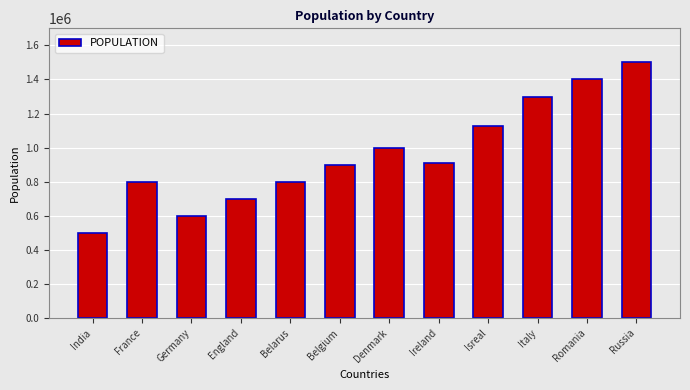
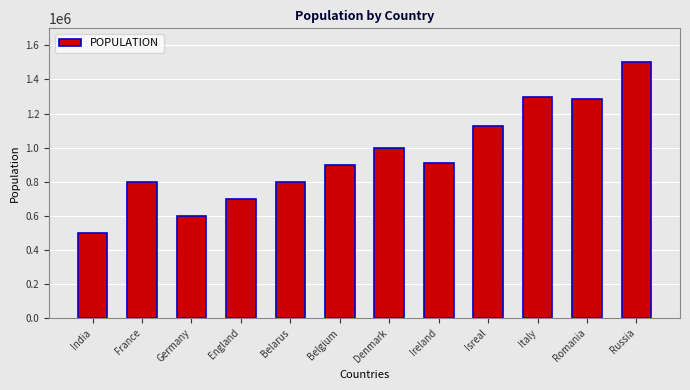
Romania: 1400000 -> 1290000
